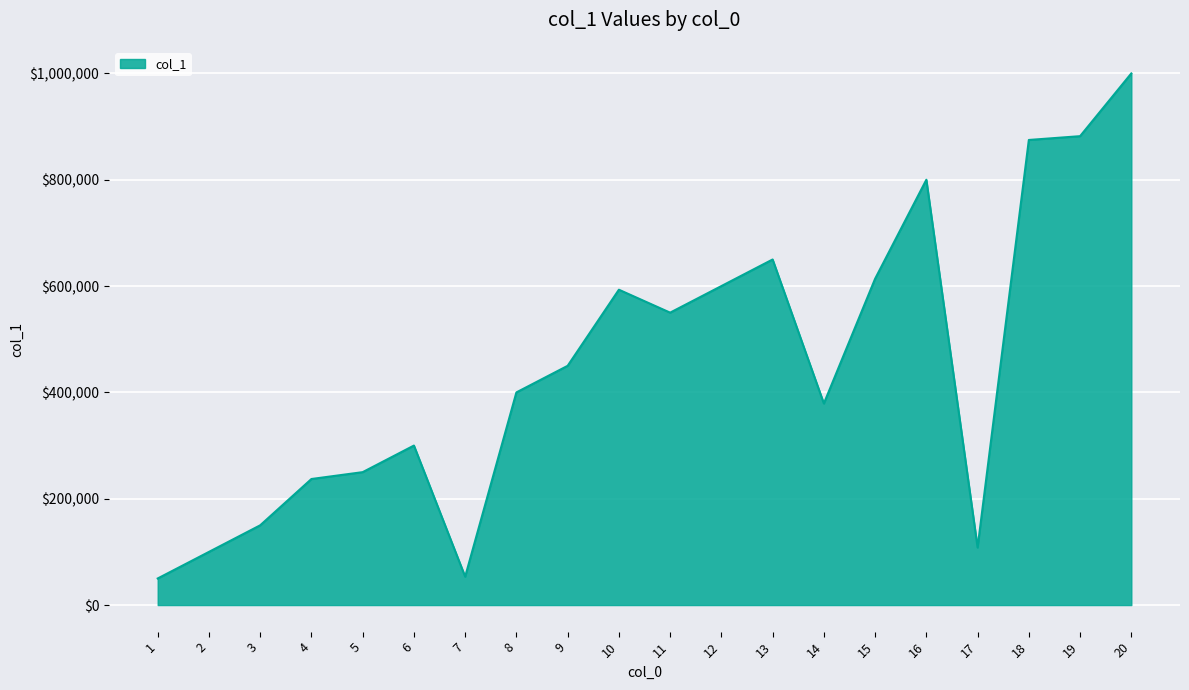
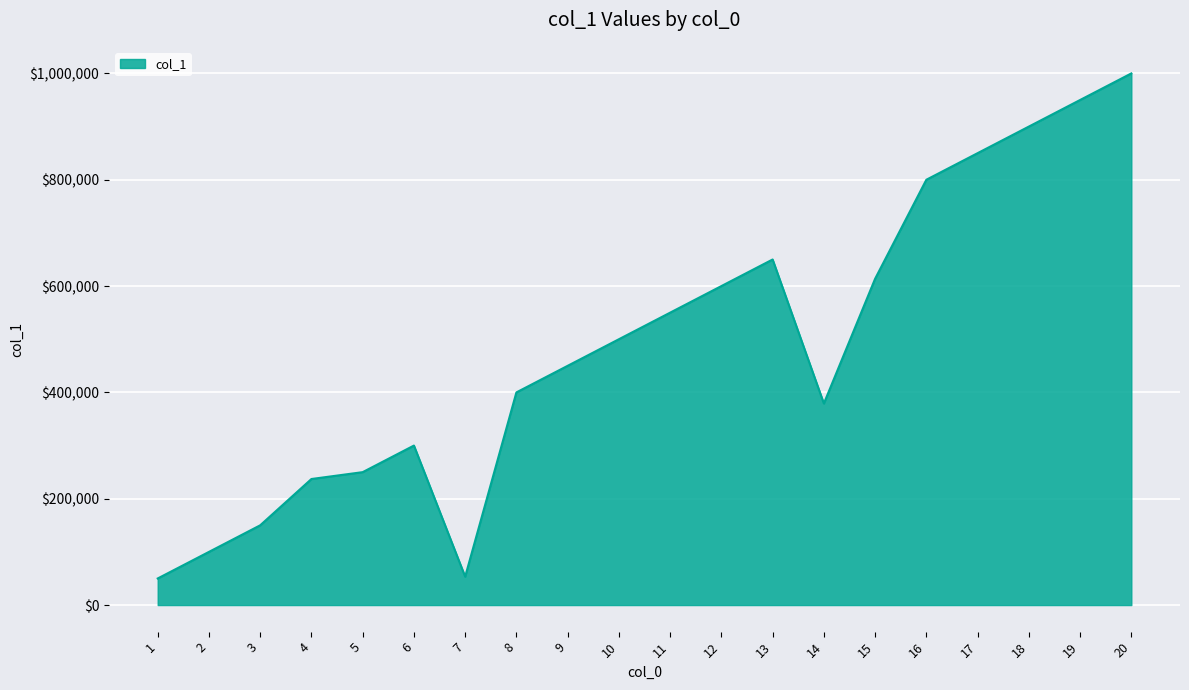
10: $590,000 -> $500,000
17: $110,000 -> $850,000
18: $870,000 -> $900,000
19: $880,000 -> $950,000
